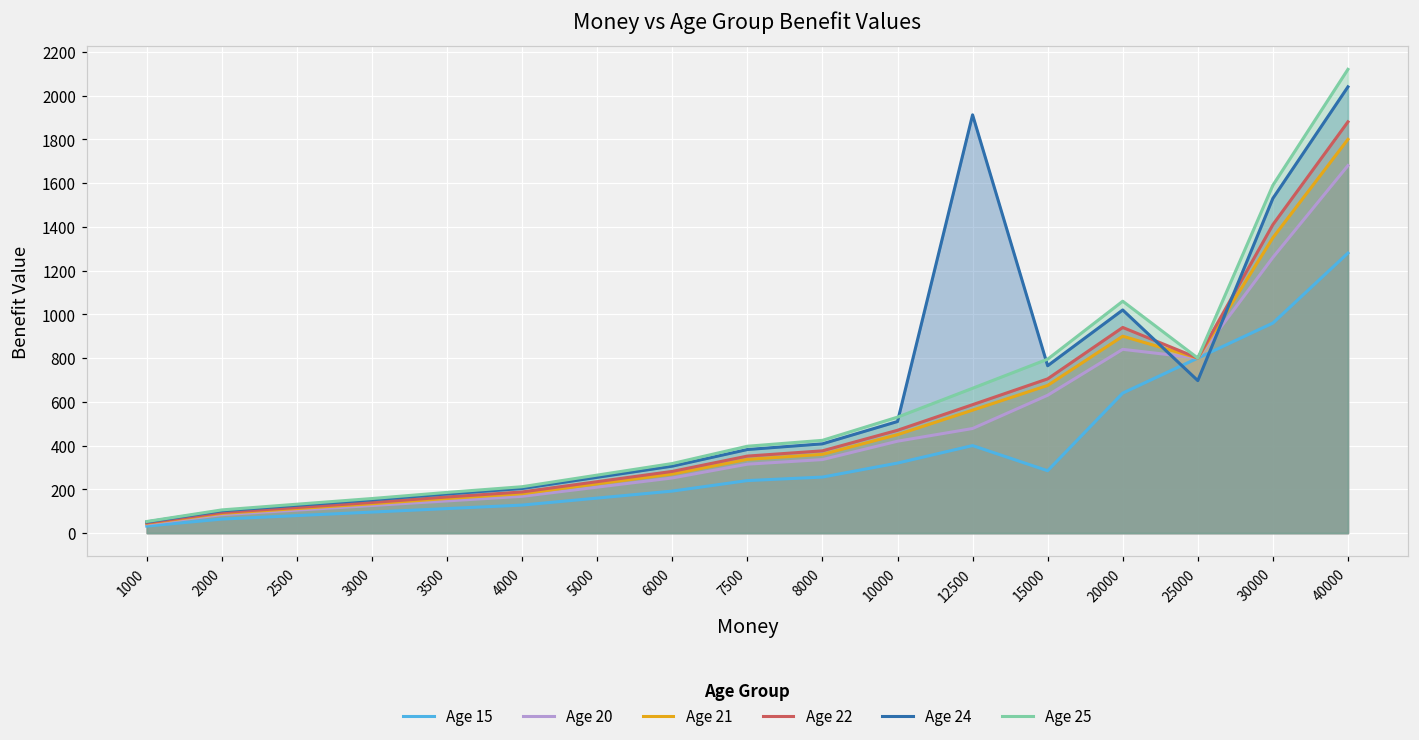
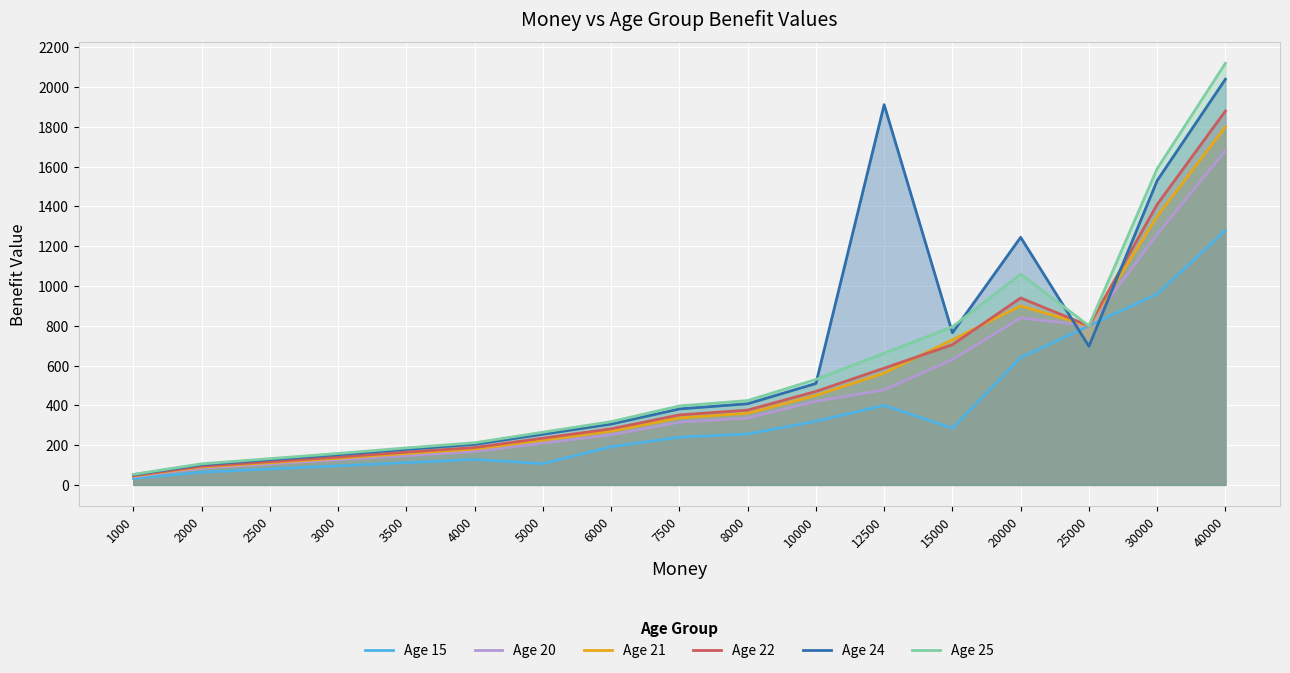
Age 15, 5000: 160 -> 110
Age 21, 15000: 680 -> 730
Age 24, 20000: 1020 -> 1250
